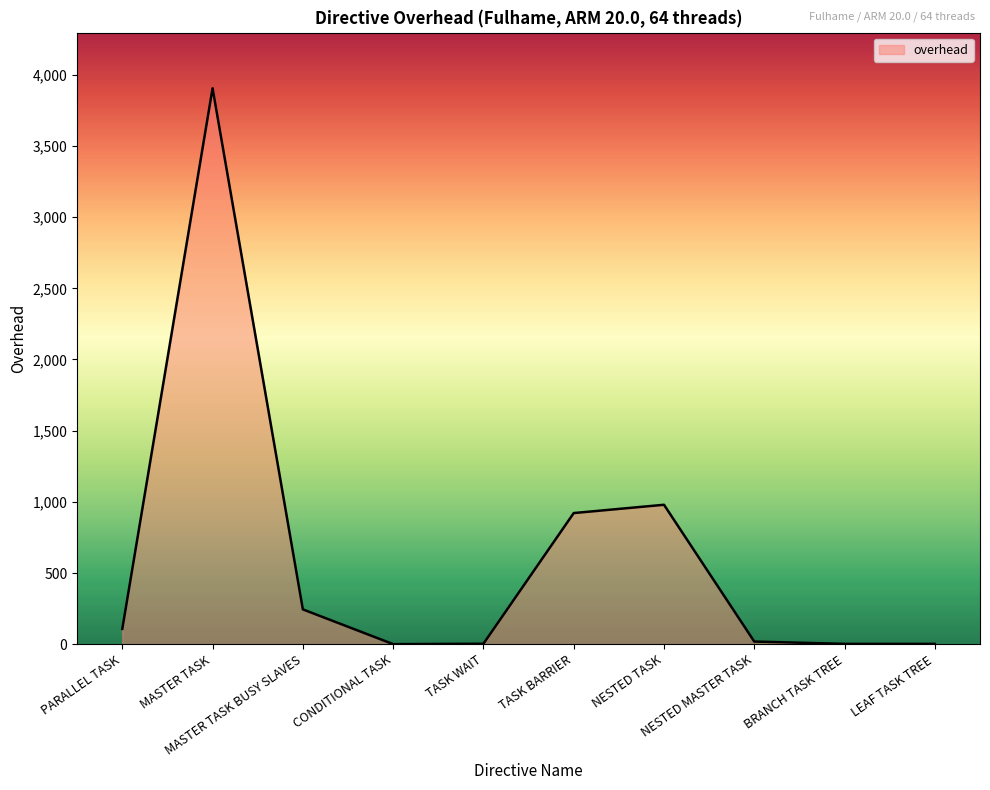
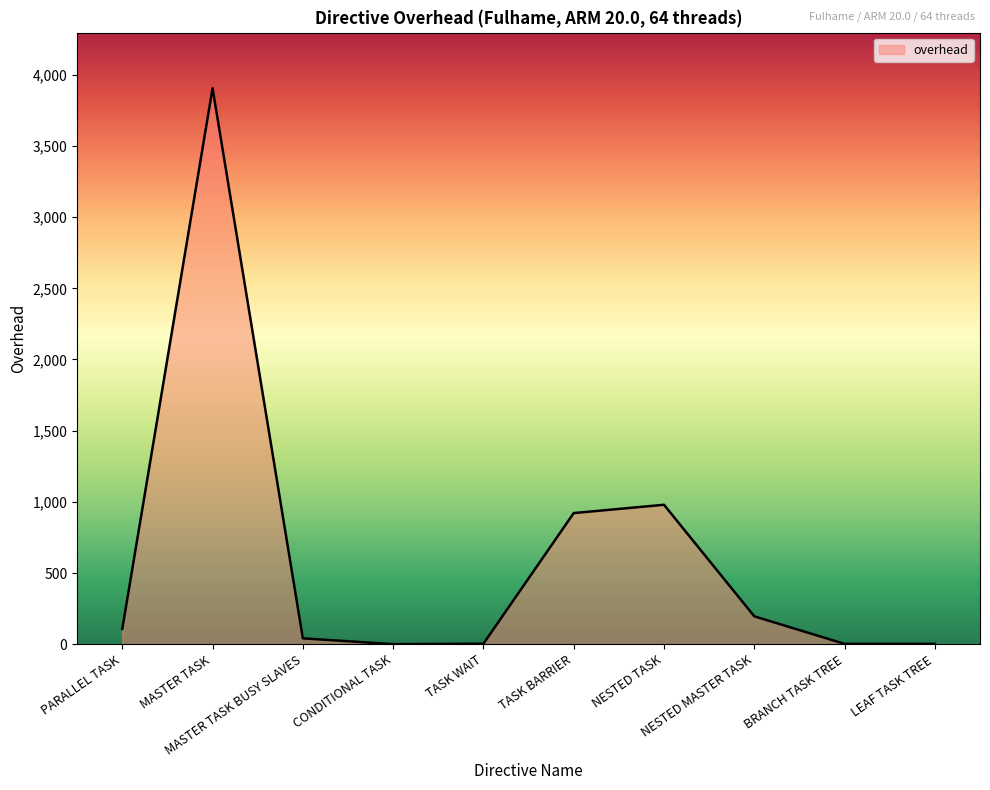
MASTER TASK BUSY SLAVES: 240 -> 40
NESTED MASTER TASK: 20 -> 200
